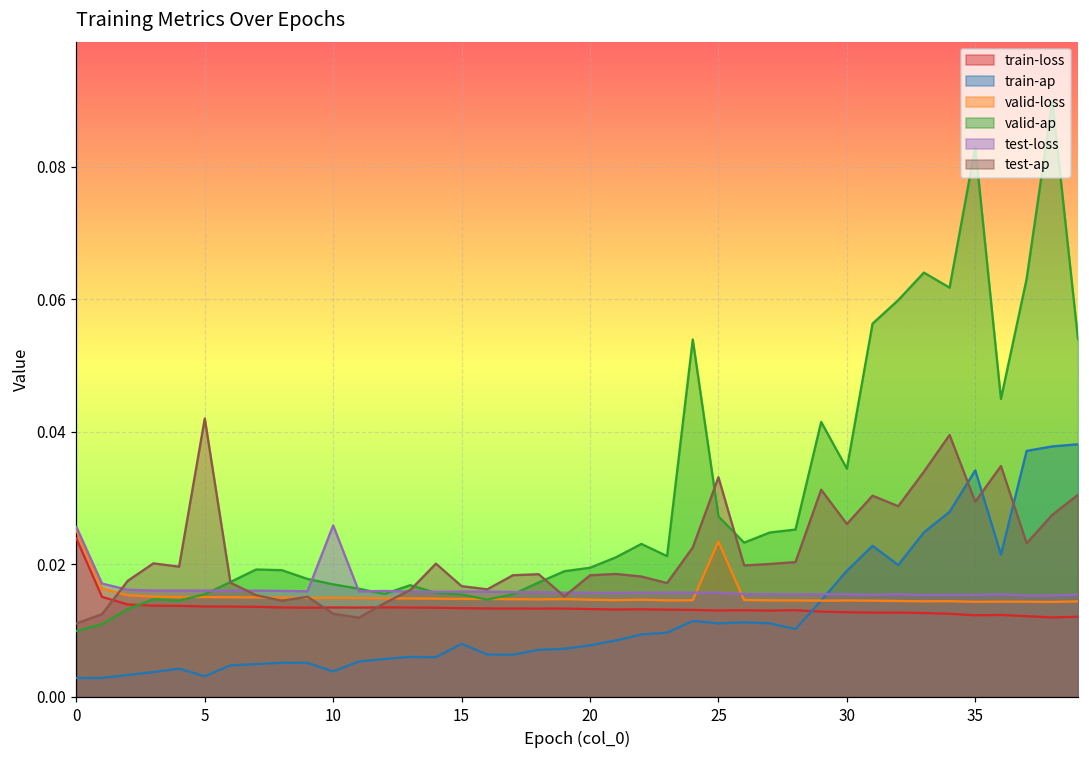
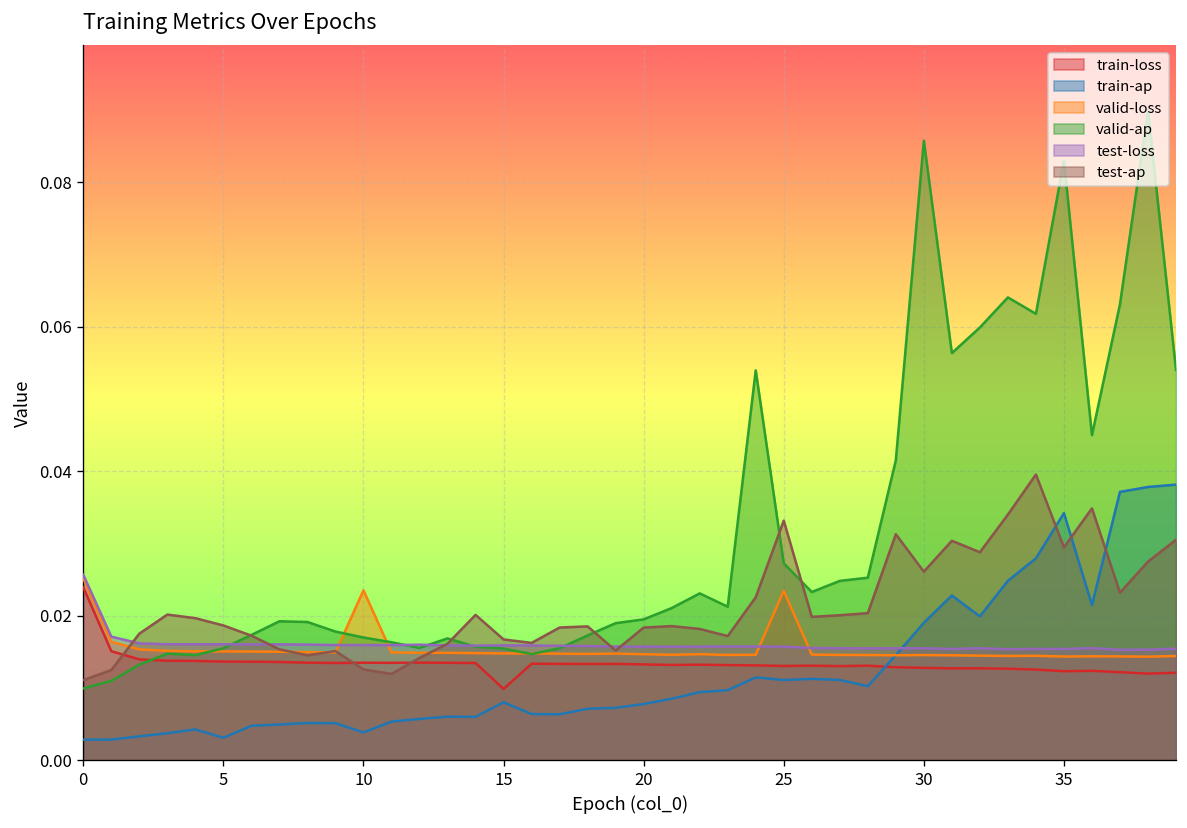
test-ap, 5: 0.042 -> 0.019
valid-loss, 10: 0.015 -> 0.024
test-loss, 10: 0.026 -> 0.016
train-loss, 15: 0.013 -> 0.010
valid-ap, 30: 0.034 -> 0.086
